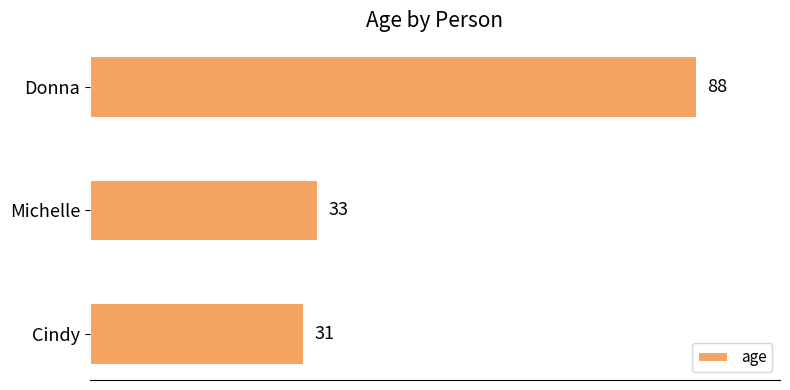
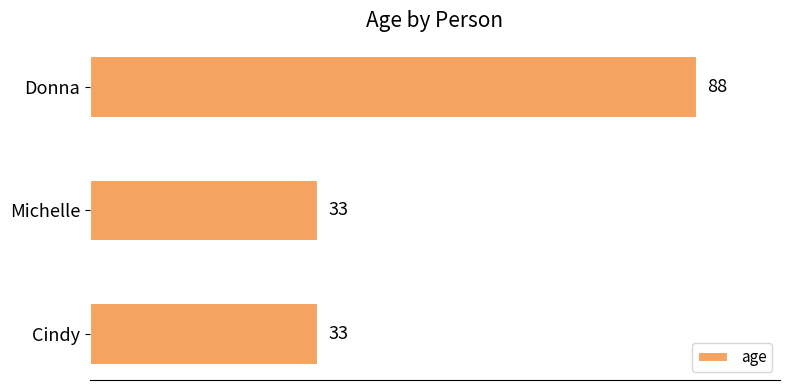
Cindy: 31 -> 33
